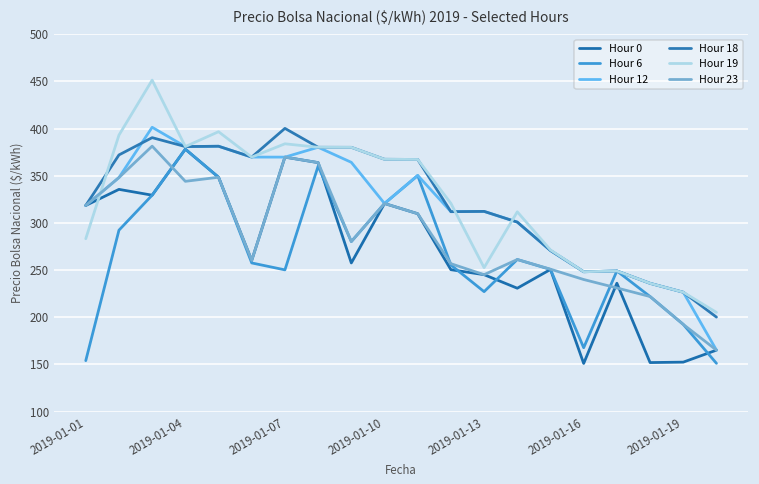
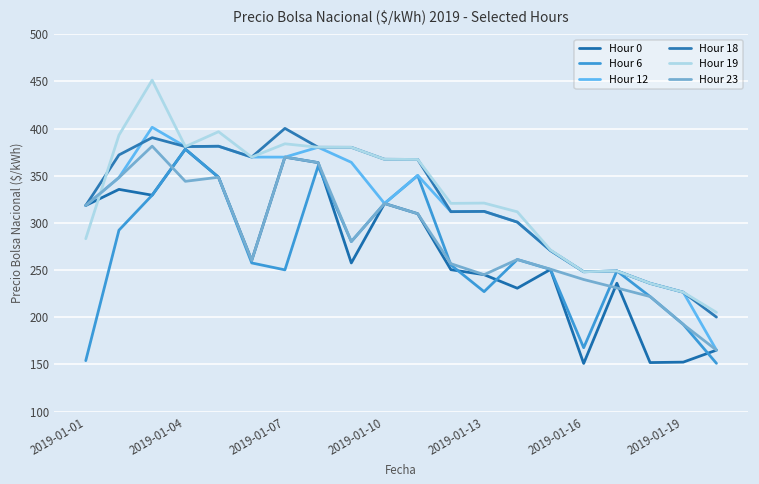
Hour 19, 2019-01-13: 250 -> 320
